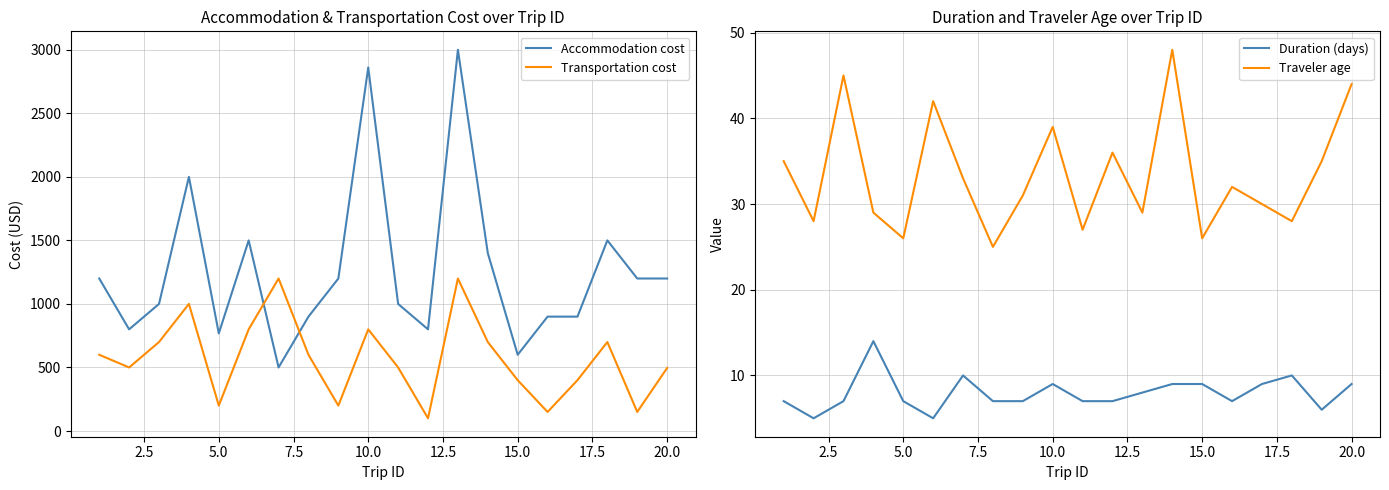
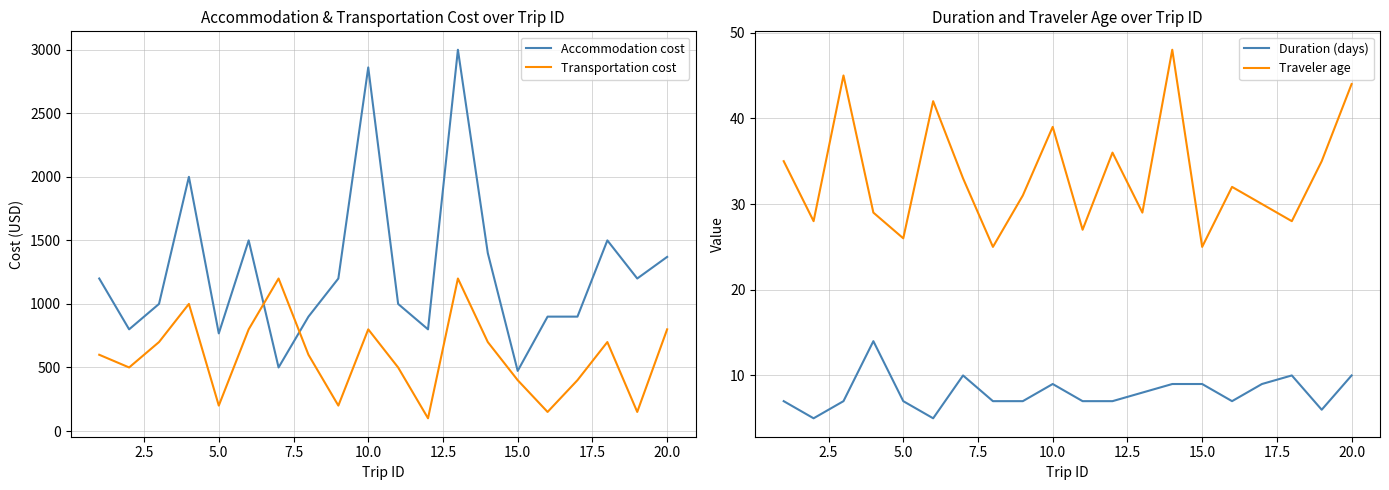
Accommodation & Transportation Cost over Trip ID, Accommodation cost, 15.0: 600 -> 470
Accommodation & Transportation Cost over Trip ID, Accommodation cost, 20.0: 1200 -> 1370
Accommodation & Transportation Cost over Trip ID, Transportation cost, 20.0: 500 -> 800
Duration and Traveler Age over Trip ID, Traveler age, 15.0: 26 -> 25
Duration and Traveler Age over Trip ID, Duration (days), 20.0: 9 -> 10
